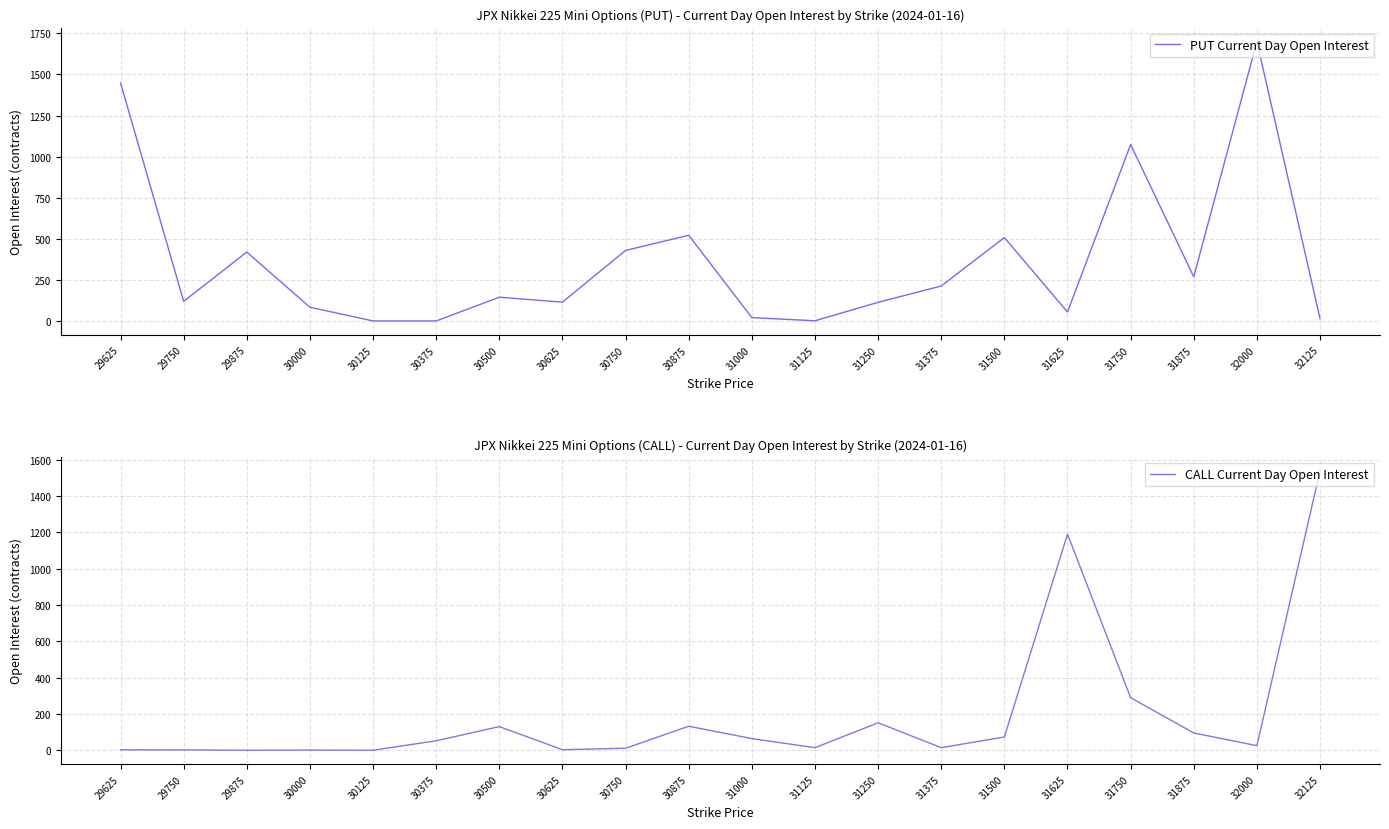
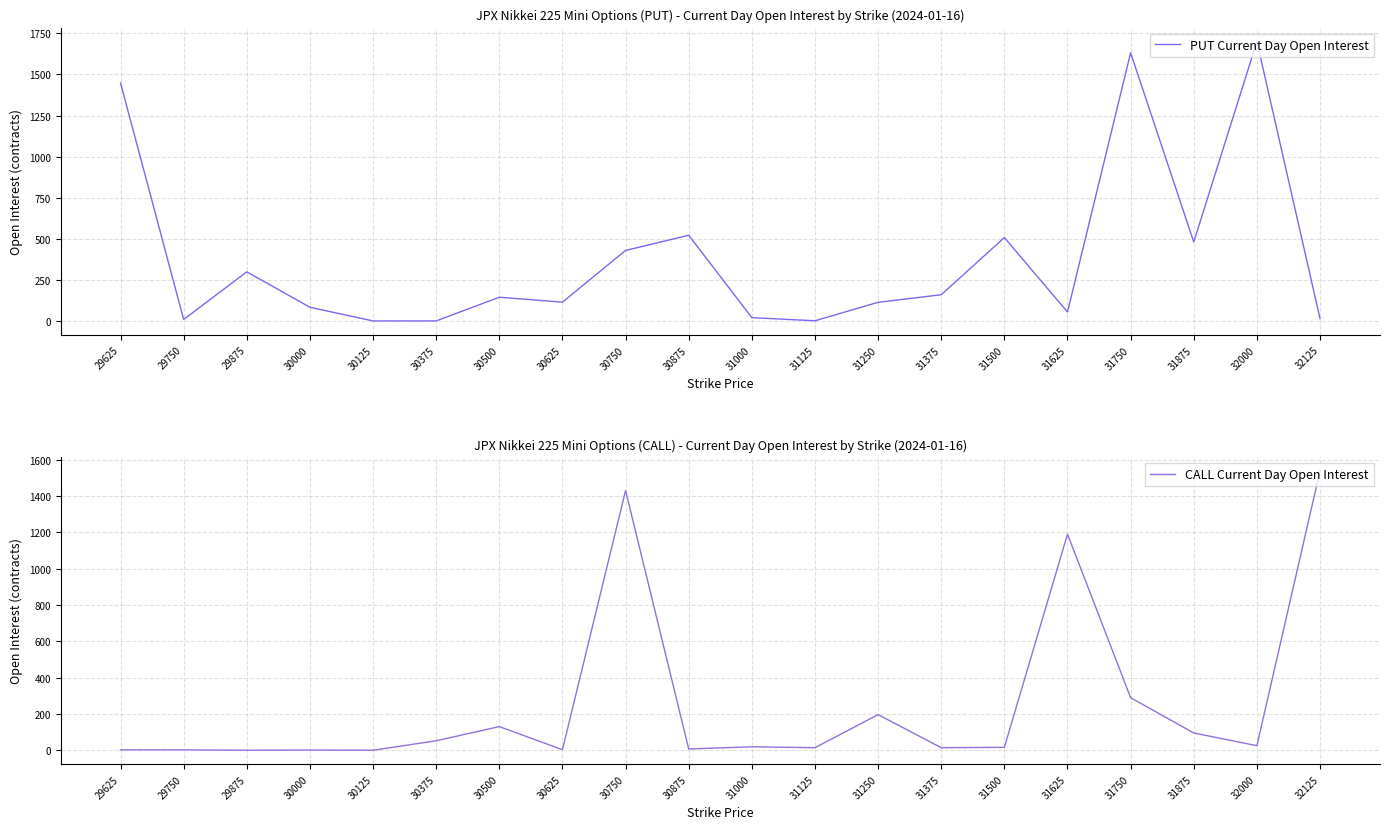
JPX Nikkei 225 Mini Options (PUT) - Current Day Open Interest by Strike (2024-01-16), 29750: 120 -> 10
JPX Nikkei 225 Mini Options (PUT) - Current Day Open Interest by Strike (2024-01-16), 29875: 420 -> 300
JPX Nikkei 225 Mini Options (PUT) - Current Day Open Interest by Strike (2024-01-16), 31375: 220 -> 160
JPX Nikkei 225 Mini Options (PUT) - Current Day Open Interest by Strike (2024-01-16), 31750: 1070 -> 1630
JPX Nikkei 225 Mini Options (PUT) - Current Day Open Interest by Strike (2024-01-16), 31875: 270 -> 480
JPX Nikkei 225 Mini Options (CALL) - Current Day Open Interest by Strike (2024-01-16), 30750: 10 -> 1430
JPX Nikkei 225 Mini Options (CALL) - Current Day Open Interest by Strike (2024-01-16), 30875: 130 -> 10
JPX Nikkei 225 Mini Options (CALL) - Current Day Open Interest by Strike (2024-01-16), 31000: 70 -> 20
JPX Nikkei 225 Mini Options (CALL) - Current Day Open Interest by Strike (2024-01-16), 31250: 150 -> 200
JPX Nikkei 225 Mini Options (CALL) - Current Day Open Interest by Strike (2024-01-16), 31500: 70 -> 20
